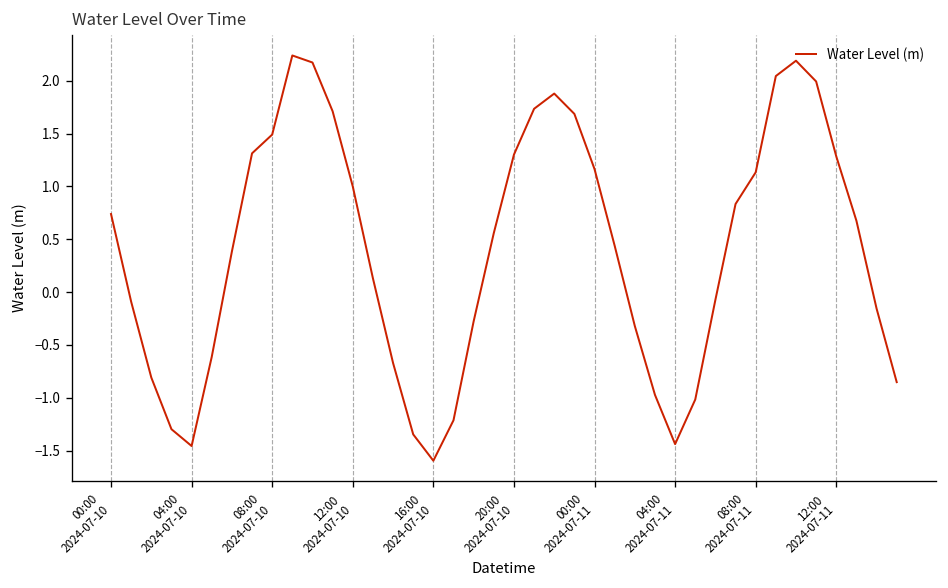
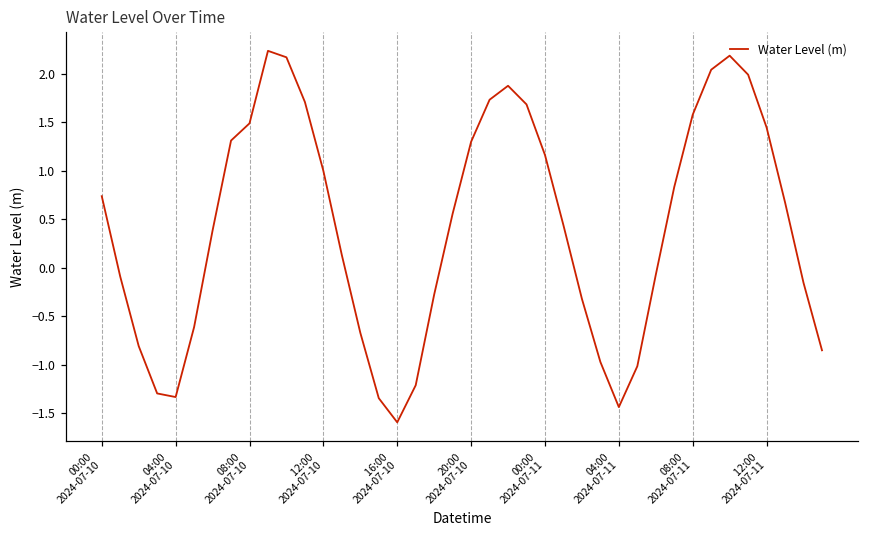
04:00 2024-07-10: -1.5 -> -1.3
08:00 2024-07-11: 1.1 -> 1.6
12:00 2024-07-11: 1.3 -> 1.4
